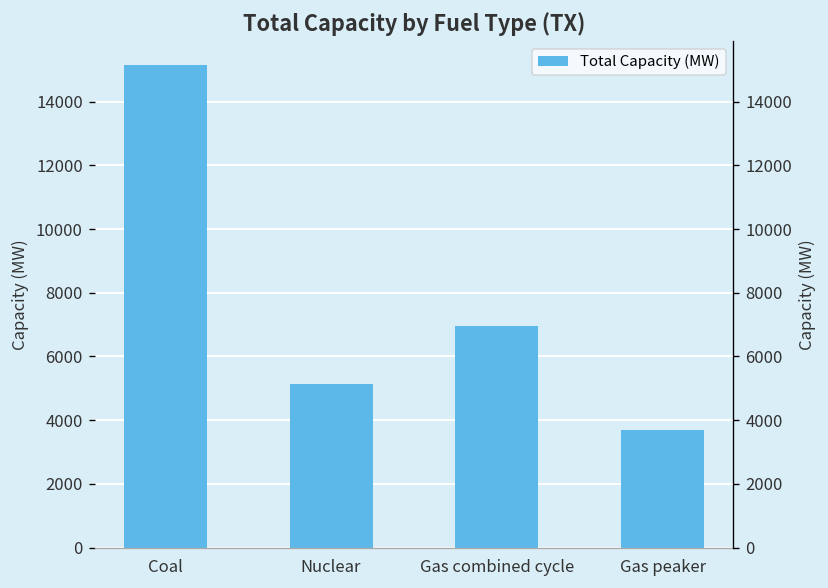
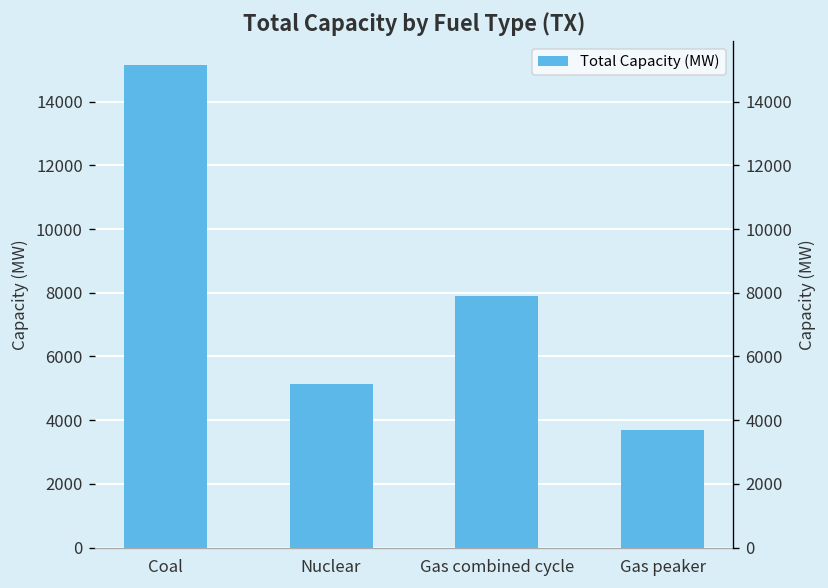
Gas combined cycle: 6900 -> 7900
